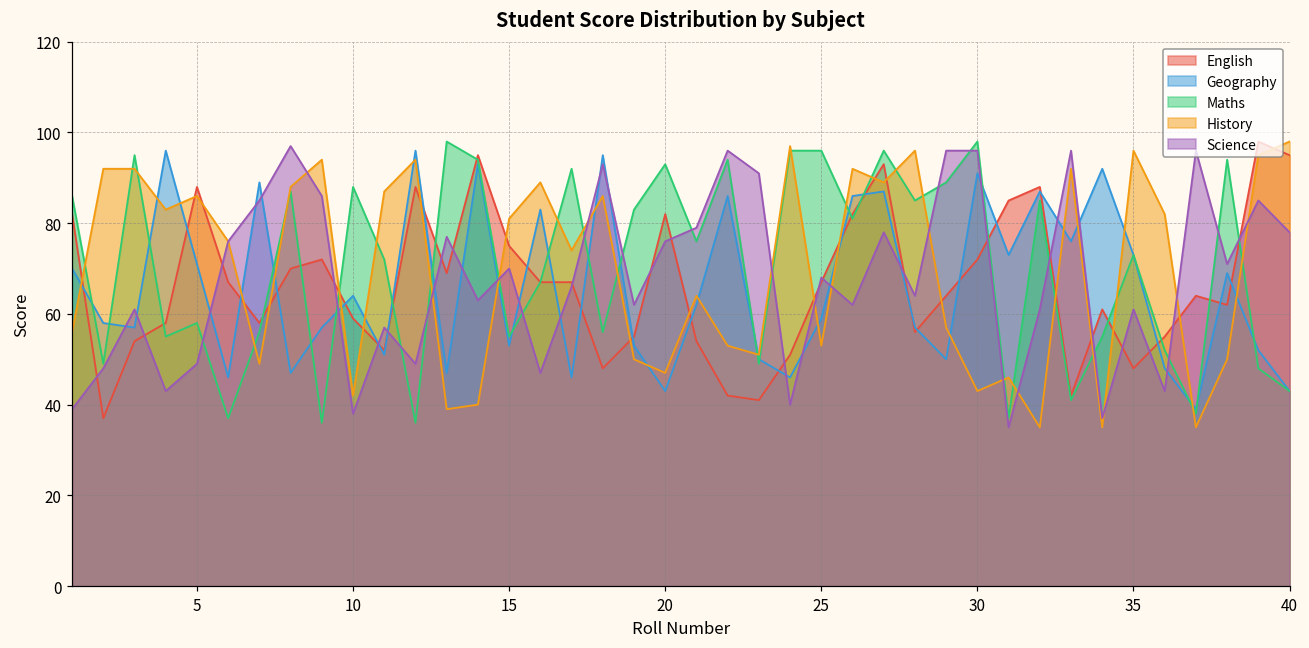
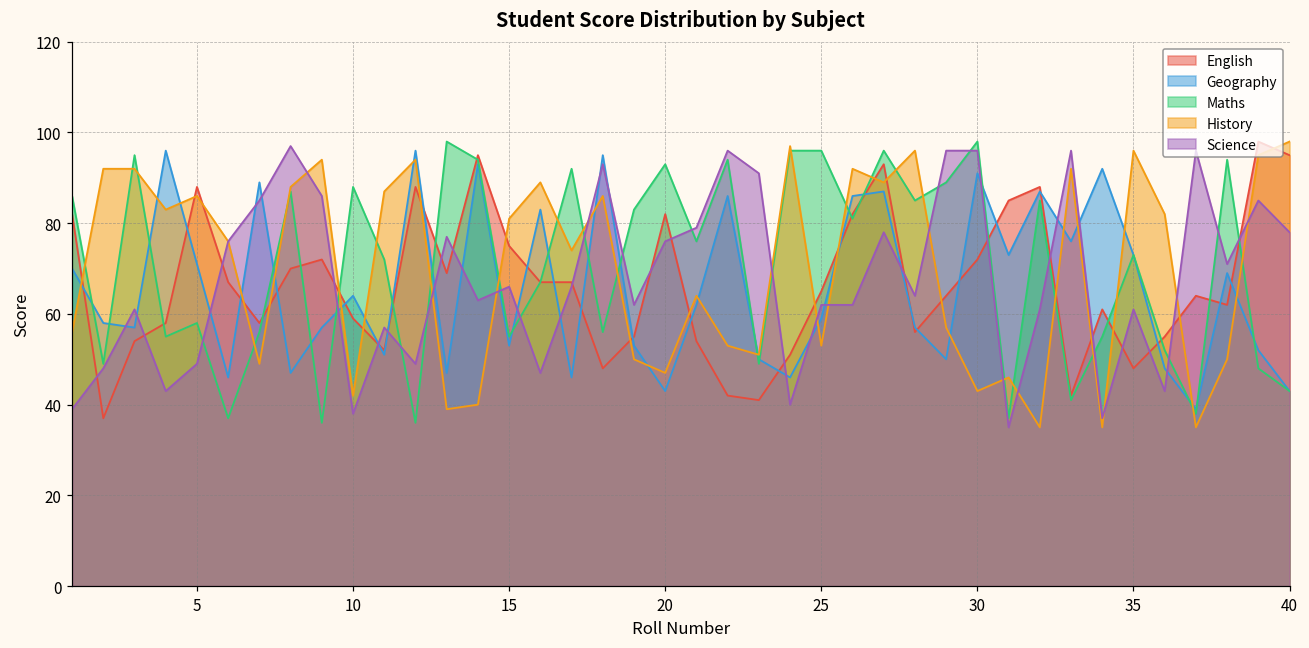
Science, 15: 70 -> 66
English, 25: 67 -> 65
Science, 25: 68 -> 62
